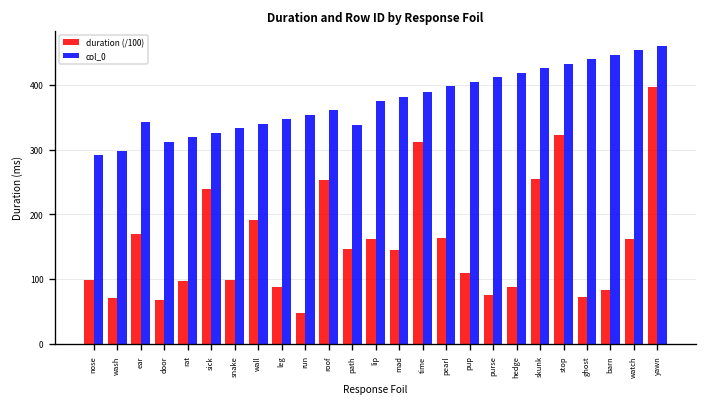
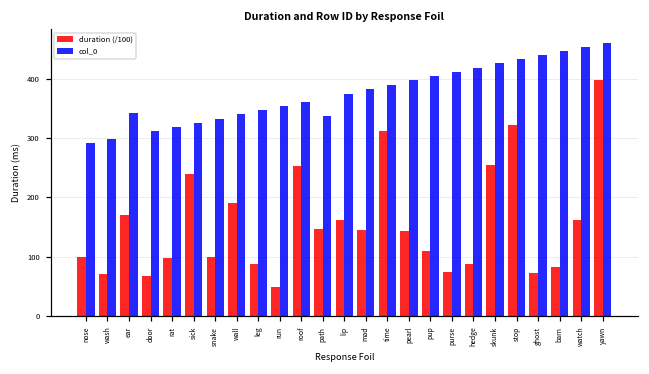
duration (/100), pearl: 160 -> 140
